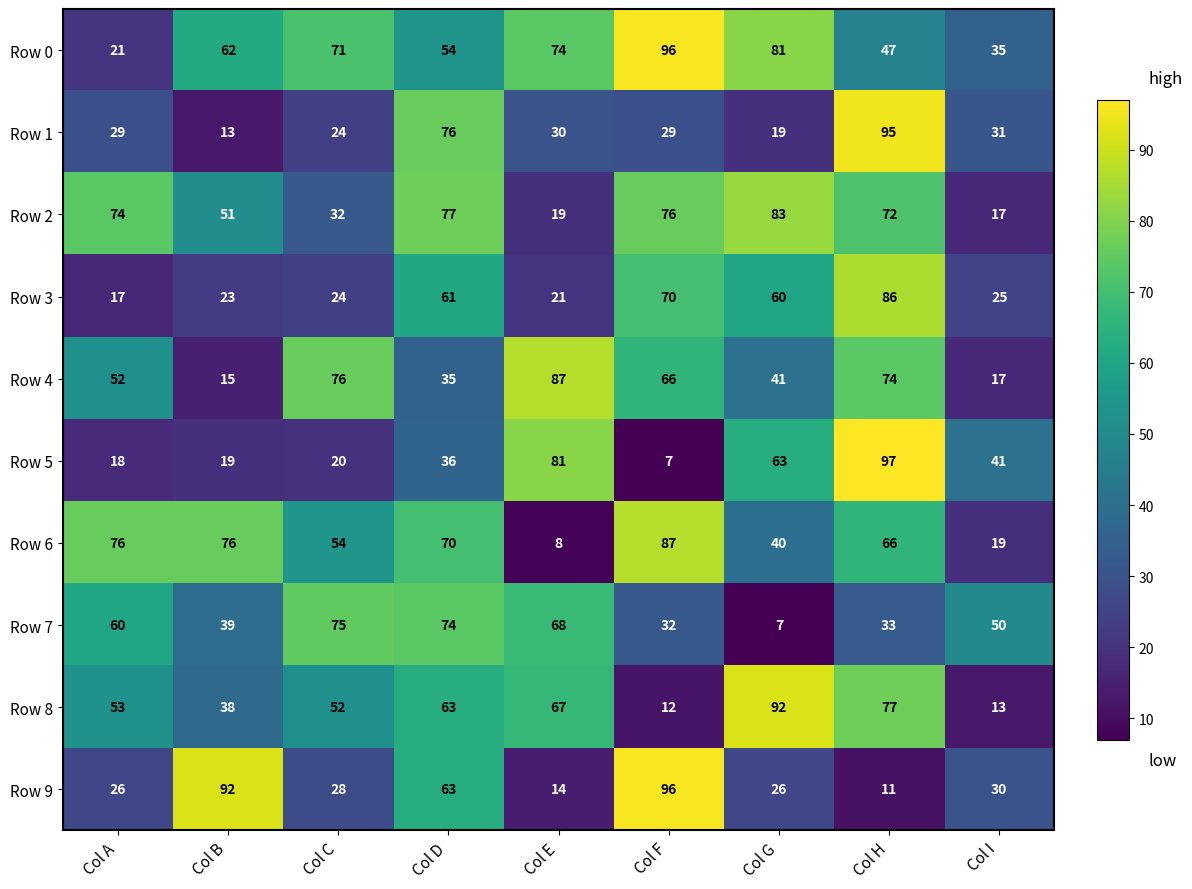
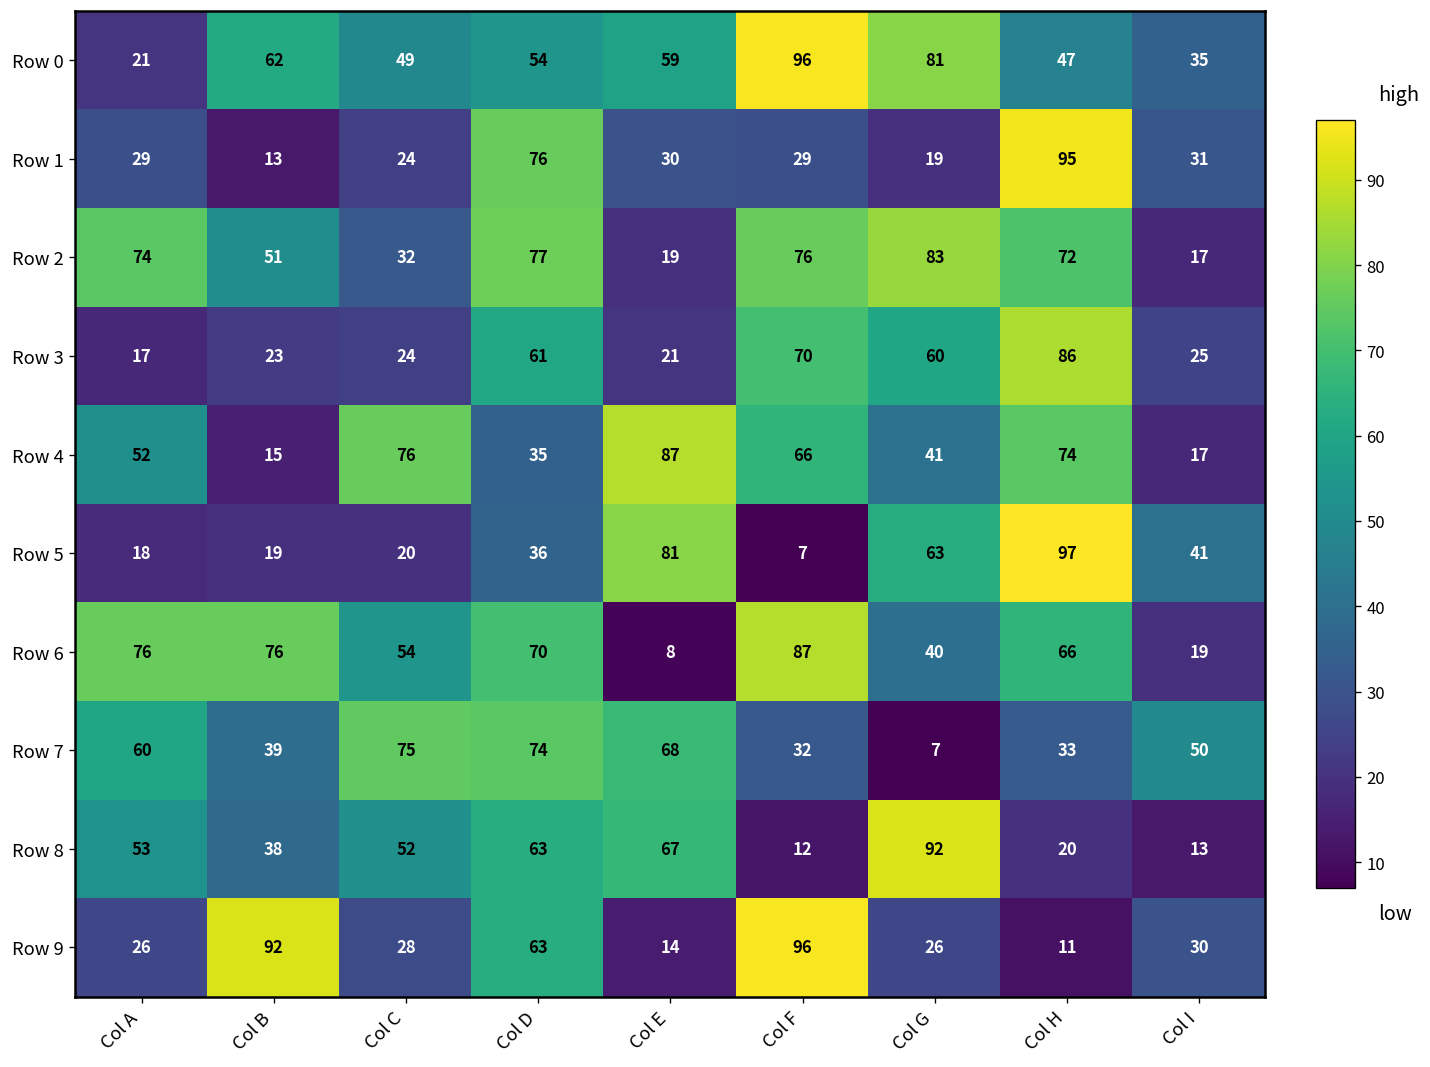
Row 0, Col C: 71 -> 49
Row 0, Col E: 74 -> 59
Row 8, Col H: 77 -> 20
